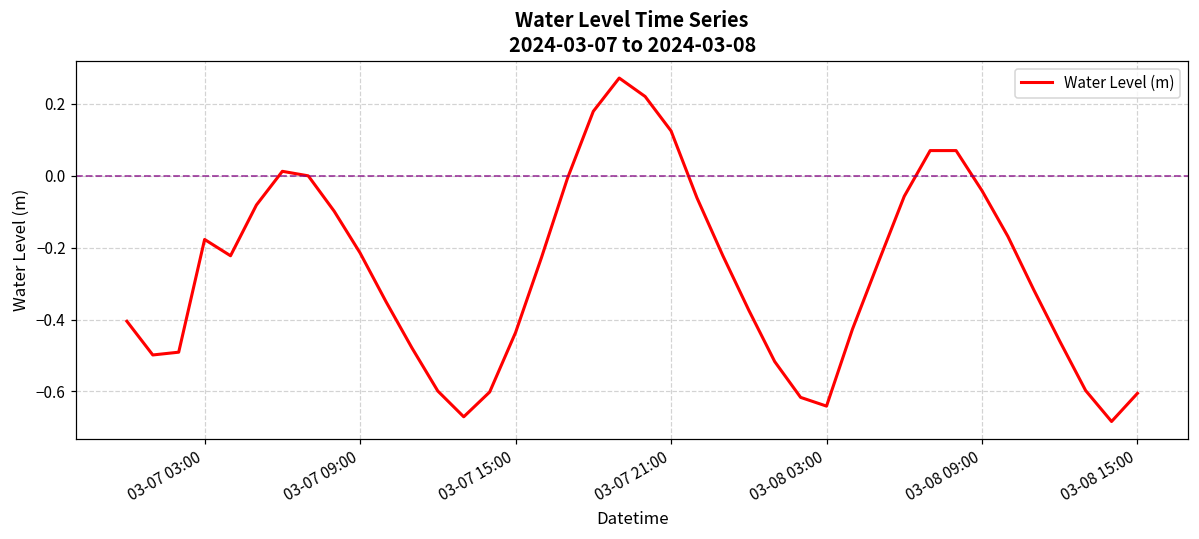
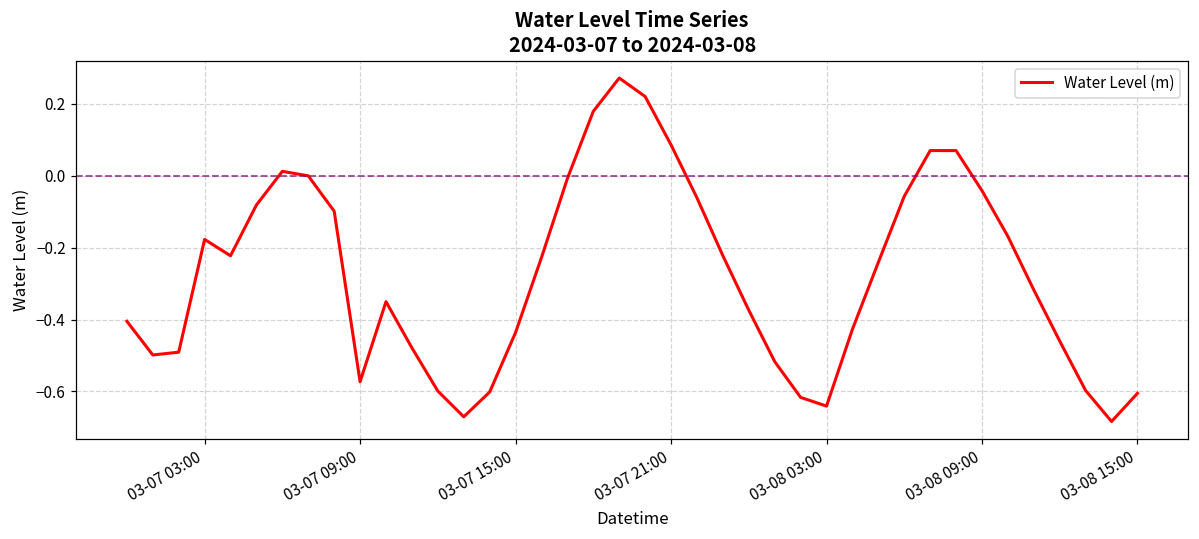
03-07 09:00: -0.21 -> -0.57
03-07 21:00: 0.12 -> 0.09
